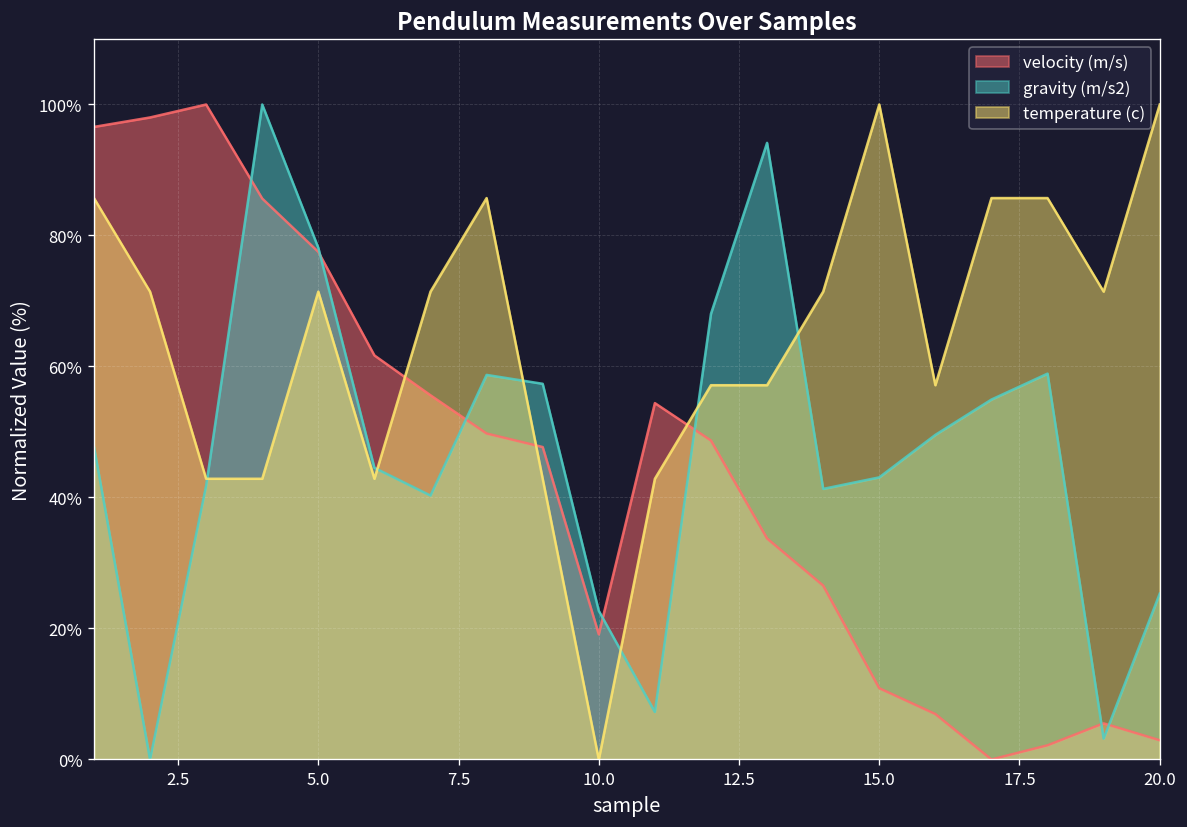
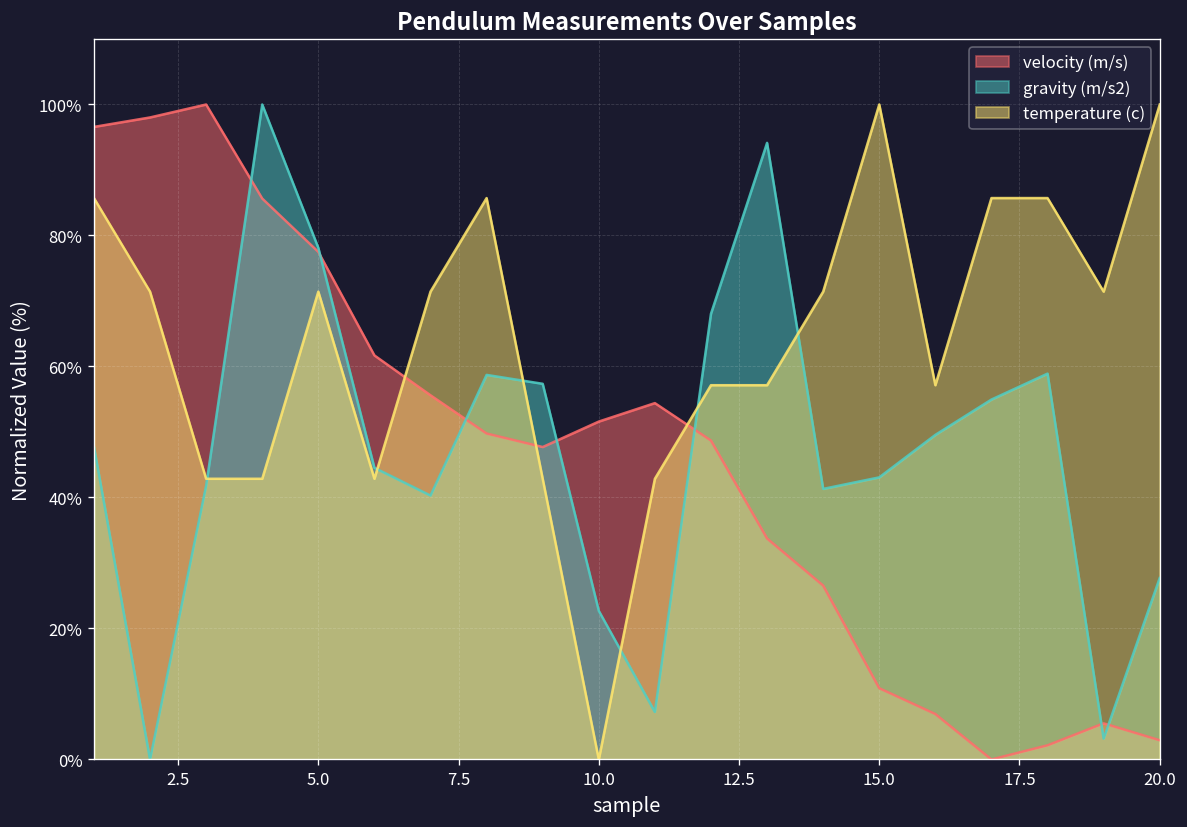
velocity (m/s), 10.0: 19% -> 52%
gravity (m/s2), 20.0: 25% -> 28%
